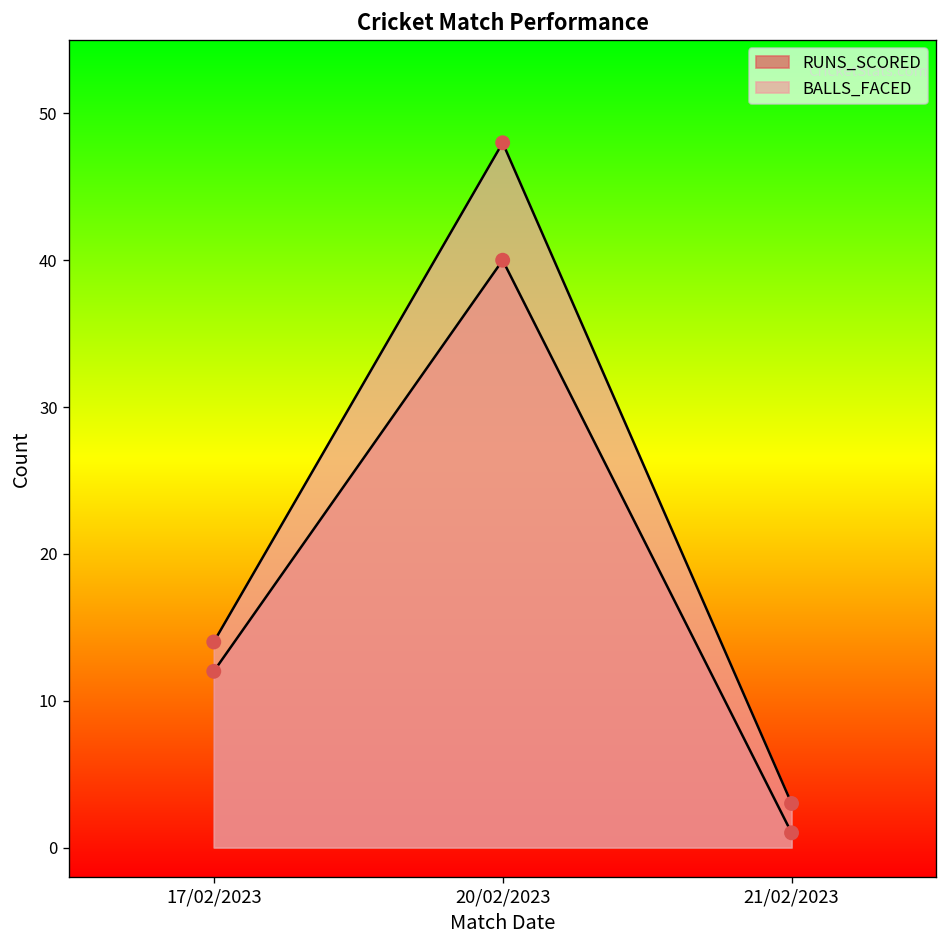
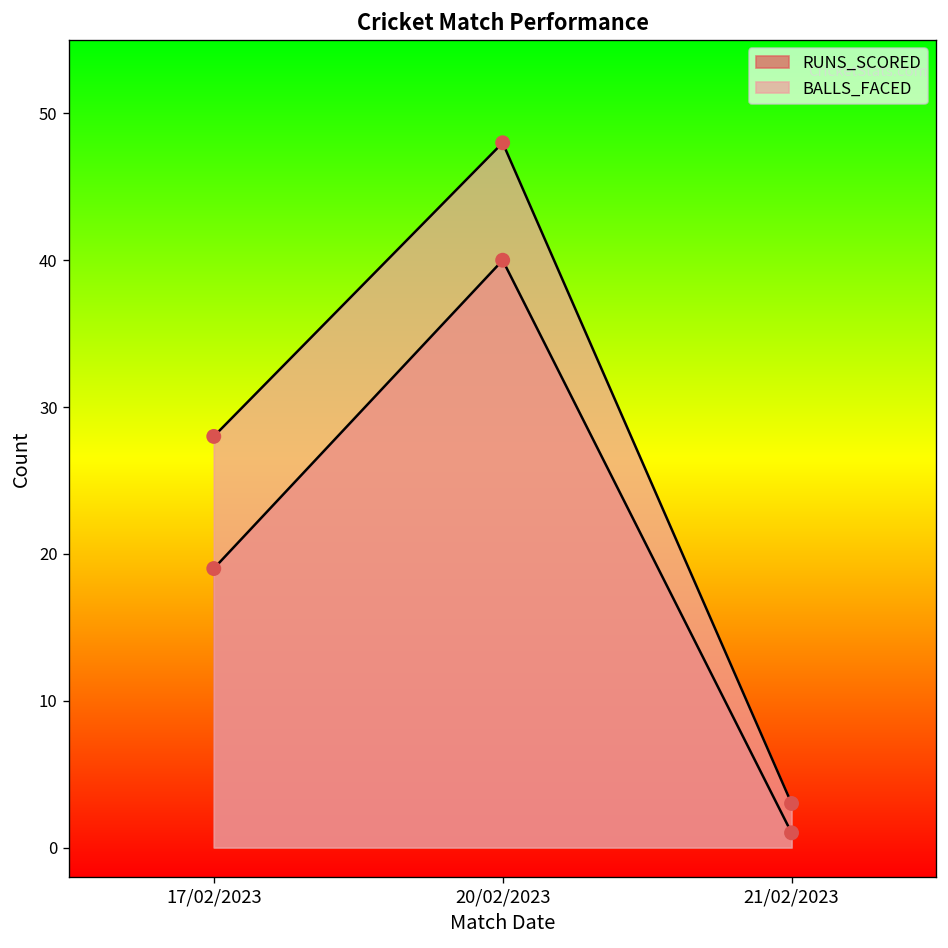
RUNS_SCORED, 17/02/2023: 12 -> 19
BALLS_FACED, 17/02/2023: 14 -> 28
